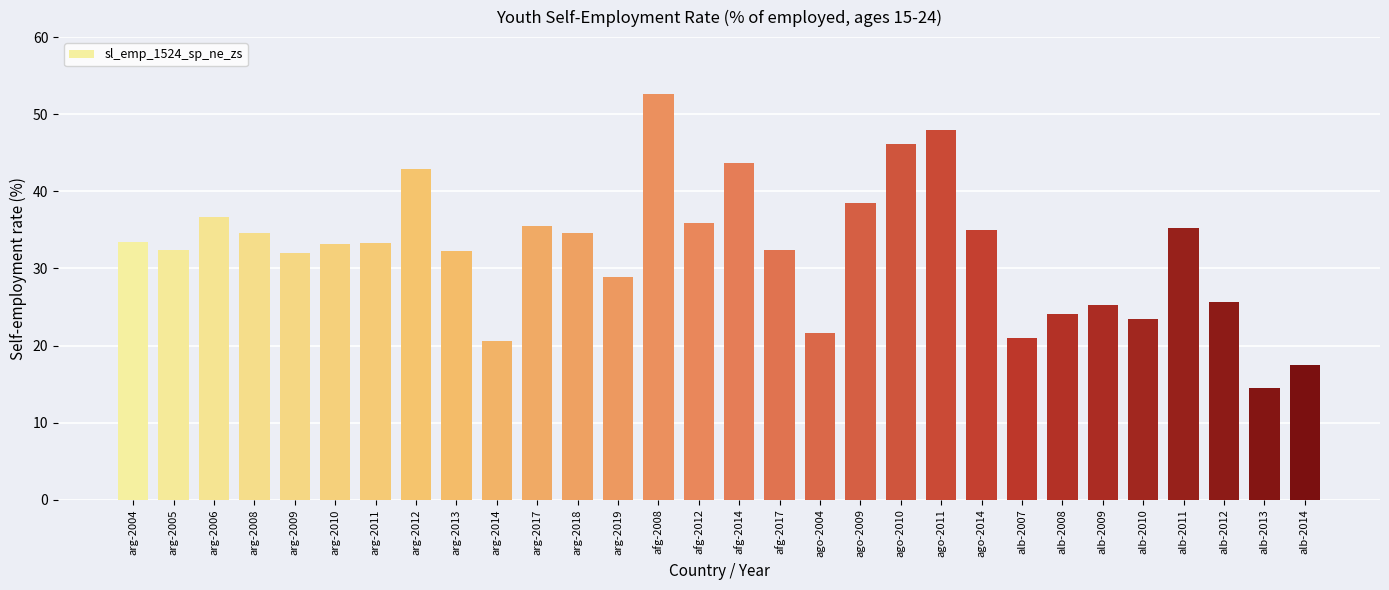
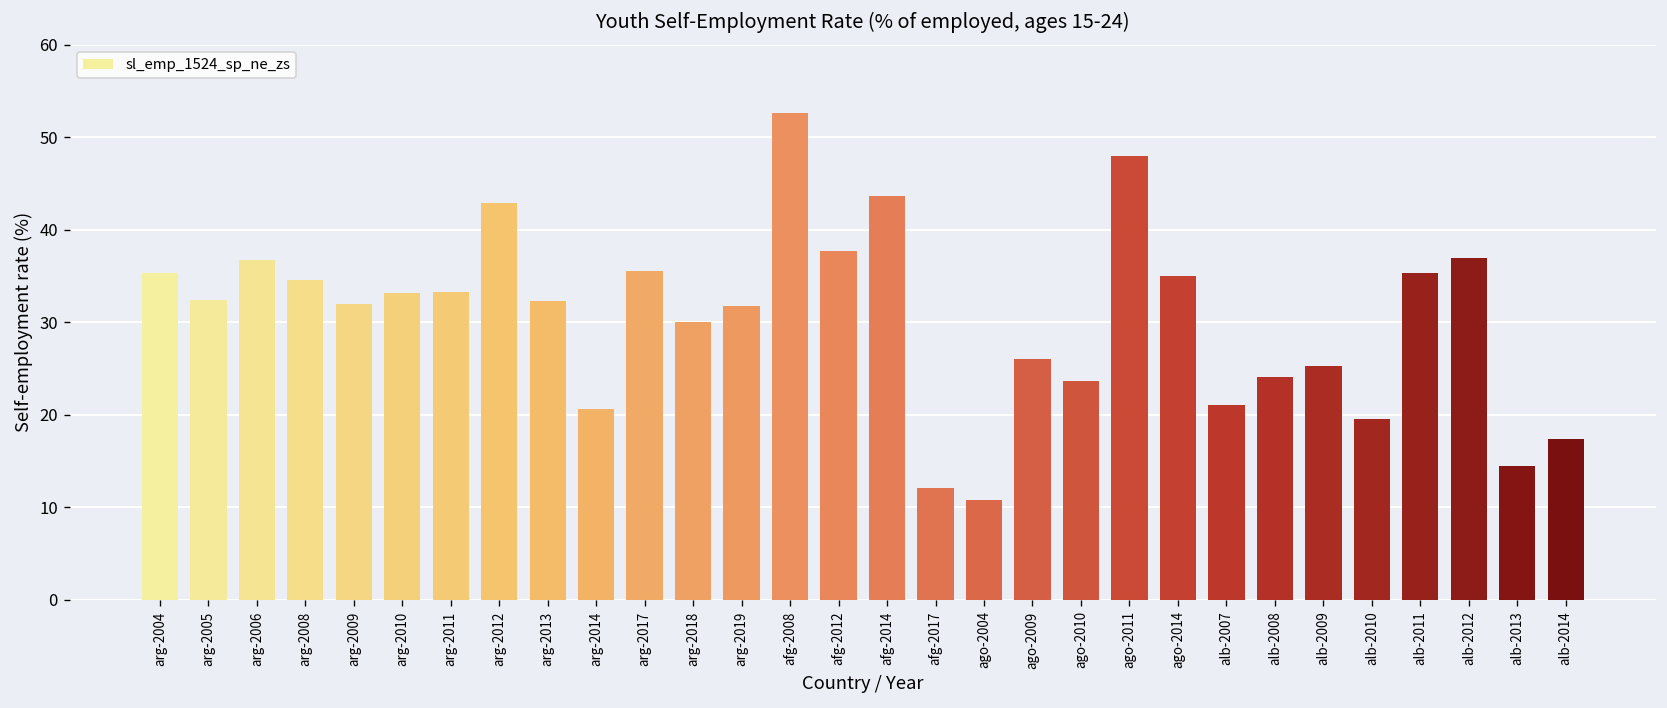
arg-2004: 33 -> 35
arg-2018: 35 -> 30
arg-2019: 29 -> 32
afg-2012: 36 -> 38
afg-2017: 32 -> 12
ago-2004: 22 -> 11
ago-2009: 38 -> 26
ago-2010: 46 -> 24
alb-2010: 23 -> 20
alb-2012: 26 -> 37
